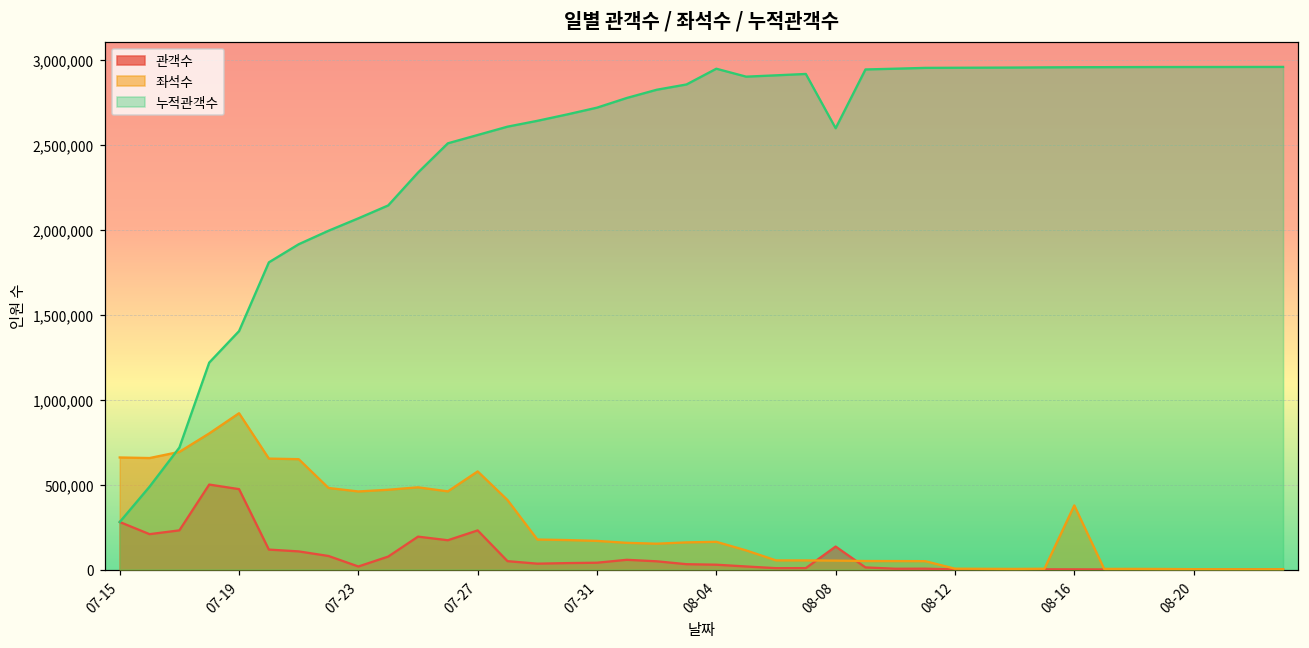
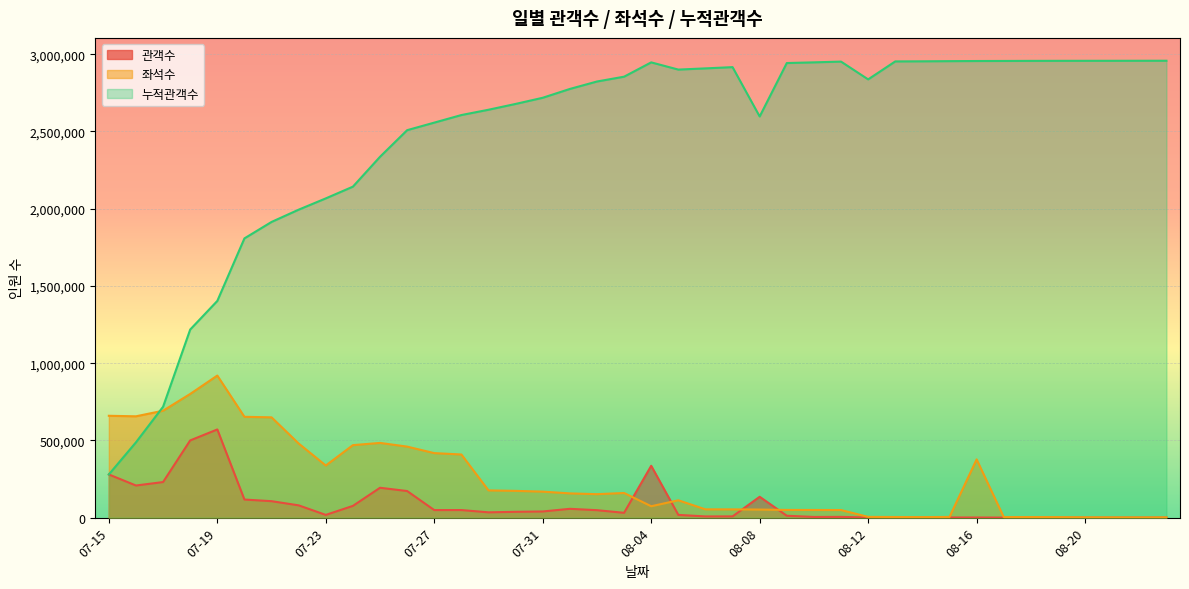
관객수, 07-19: 470,000 -> 570,000
좌석수, 07-23: 460,000 -> 340,000
관객수, 07-27: 230,000 -> 50,000
좌석수, 07-27: 580,000 -> 420,000
관객수, 08-04: 30,000 -> 340,000
좌석수, 08-04: 160,000 -> 70,000
누적관객수, 08-12: 2,950,000 -> 2,840,000
